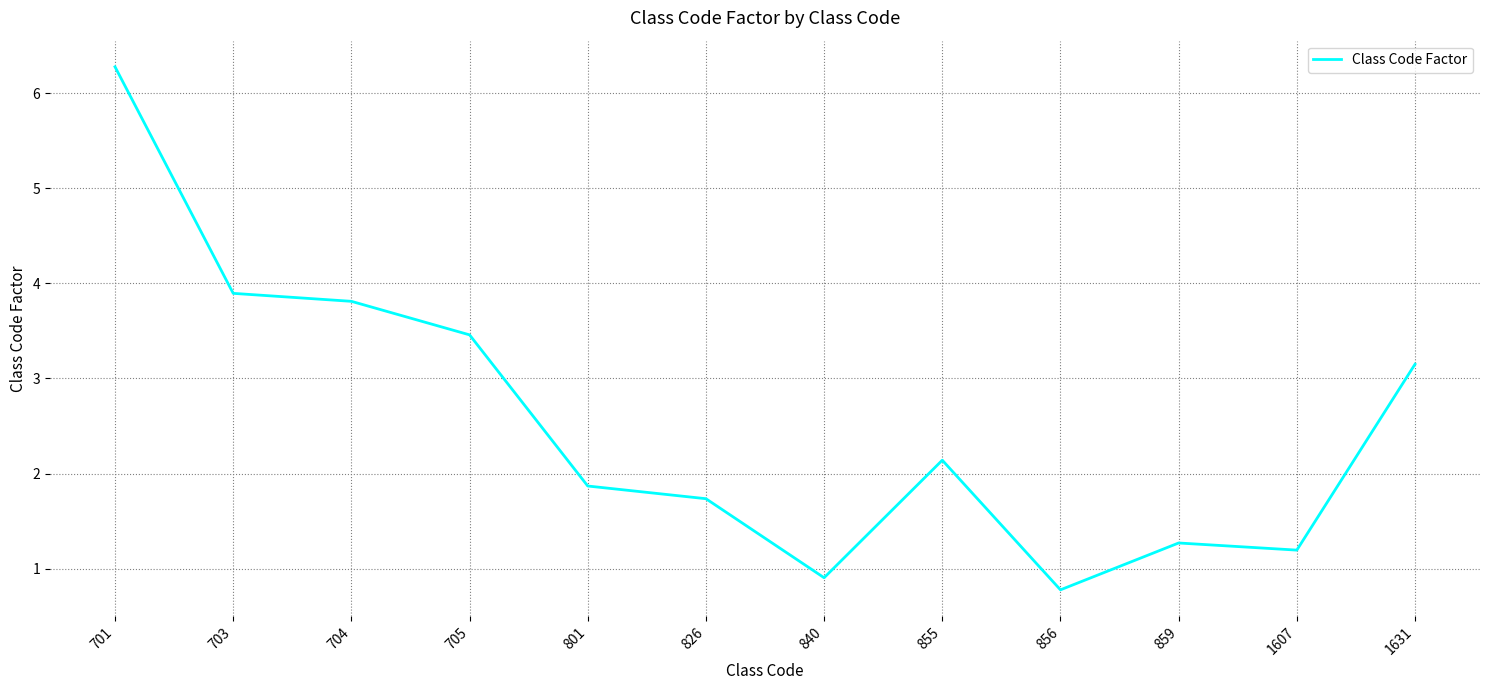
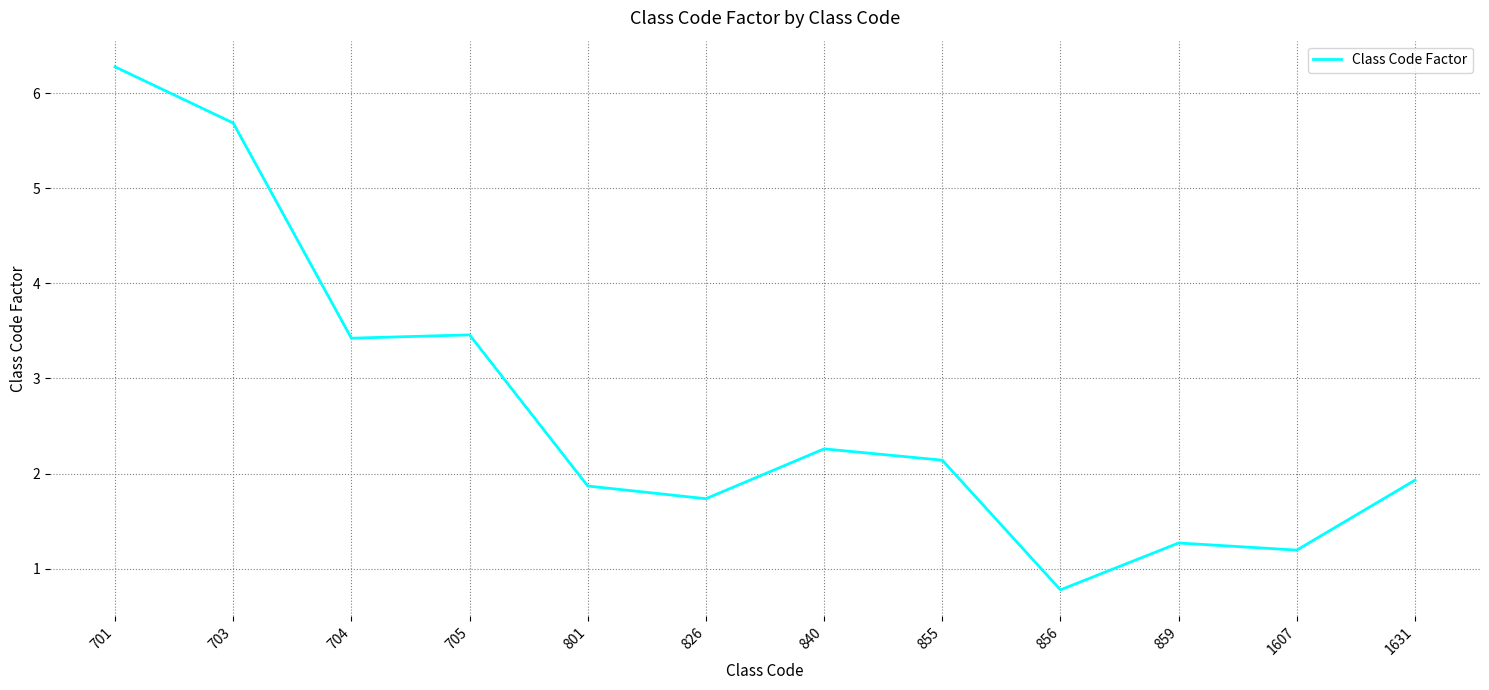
703: 3.9 -> 5.7
704: 3.8 -> 3.4
840: 0.9 -> 2.3
1631: 3.1 -> 1.9
